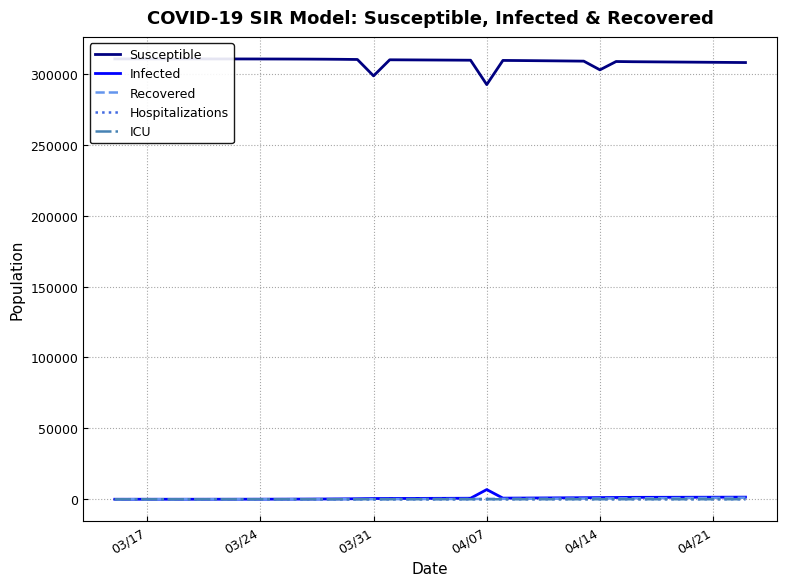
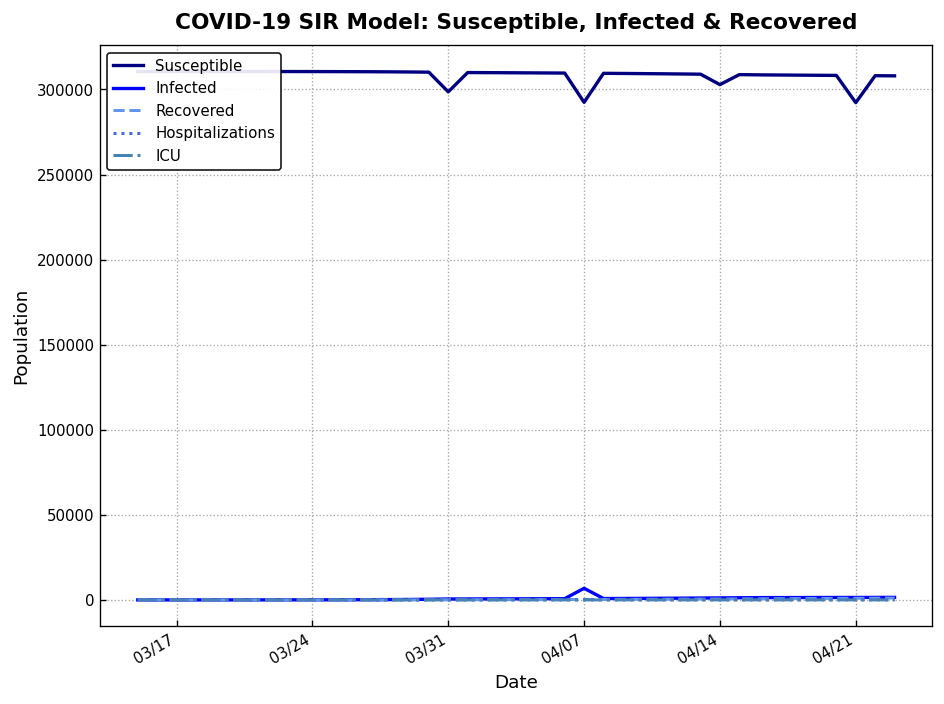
Susceptible, 04/21: 308000 -> 292000
